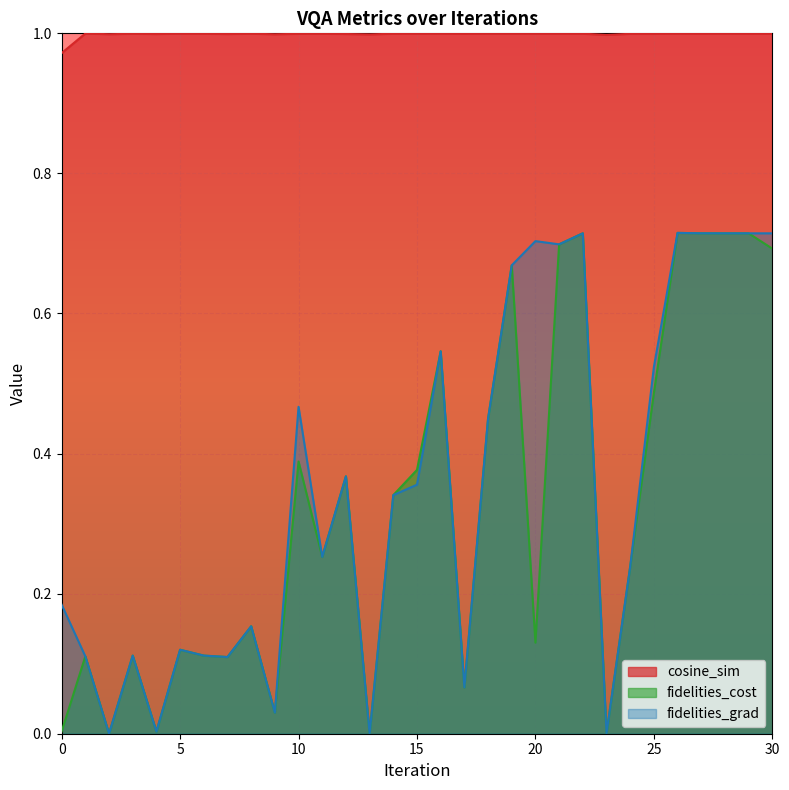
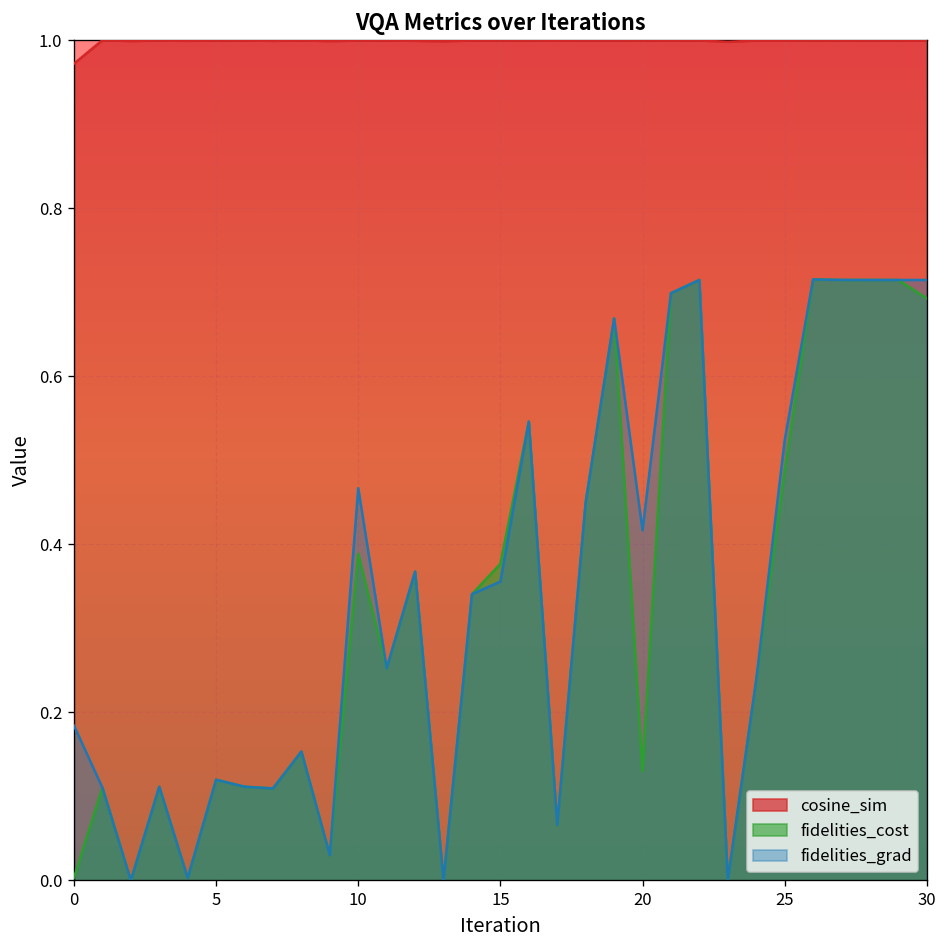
fidelities_grad, 20: 0.70 -> 0.42
